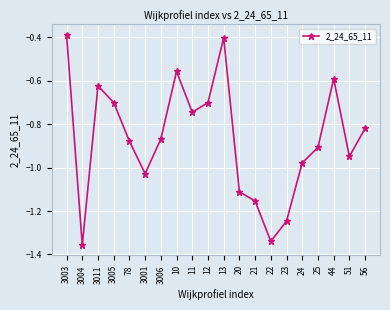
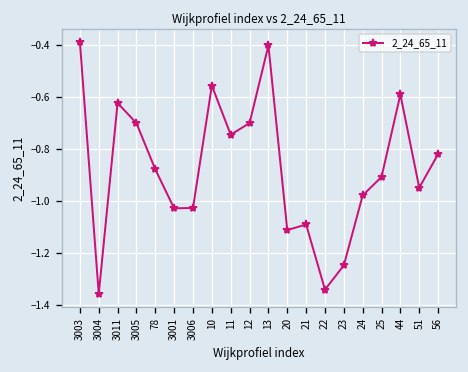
3006: -0.87 -> -1.03
21: -1.15 -> -1.09
